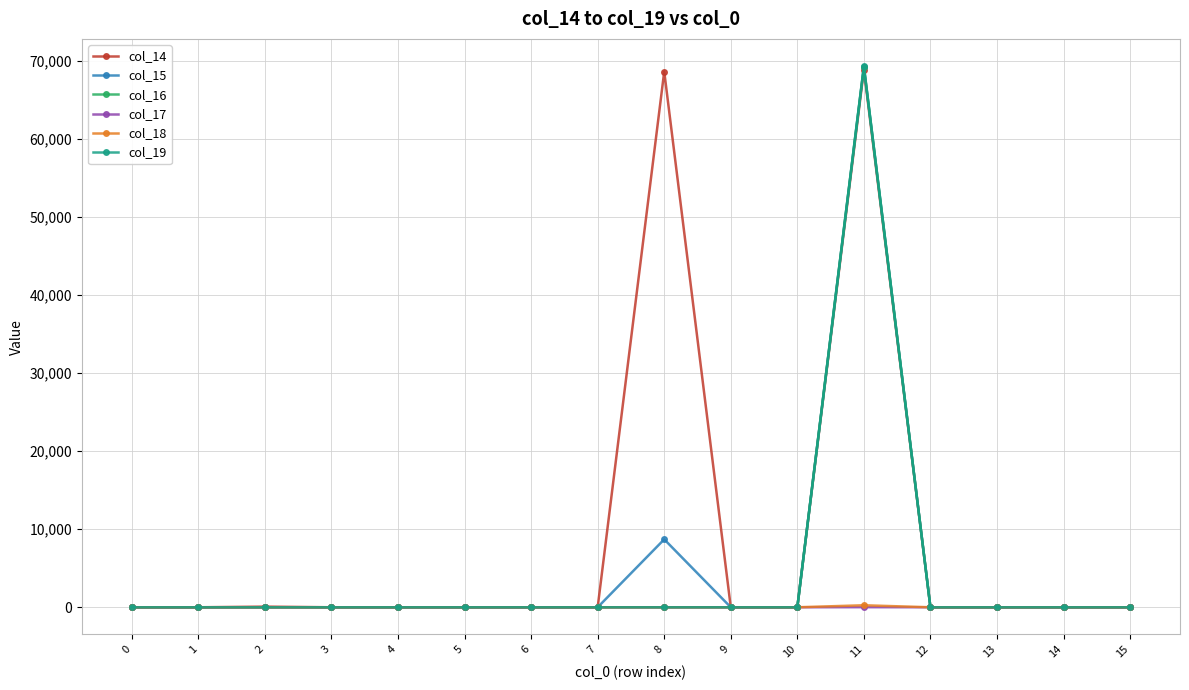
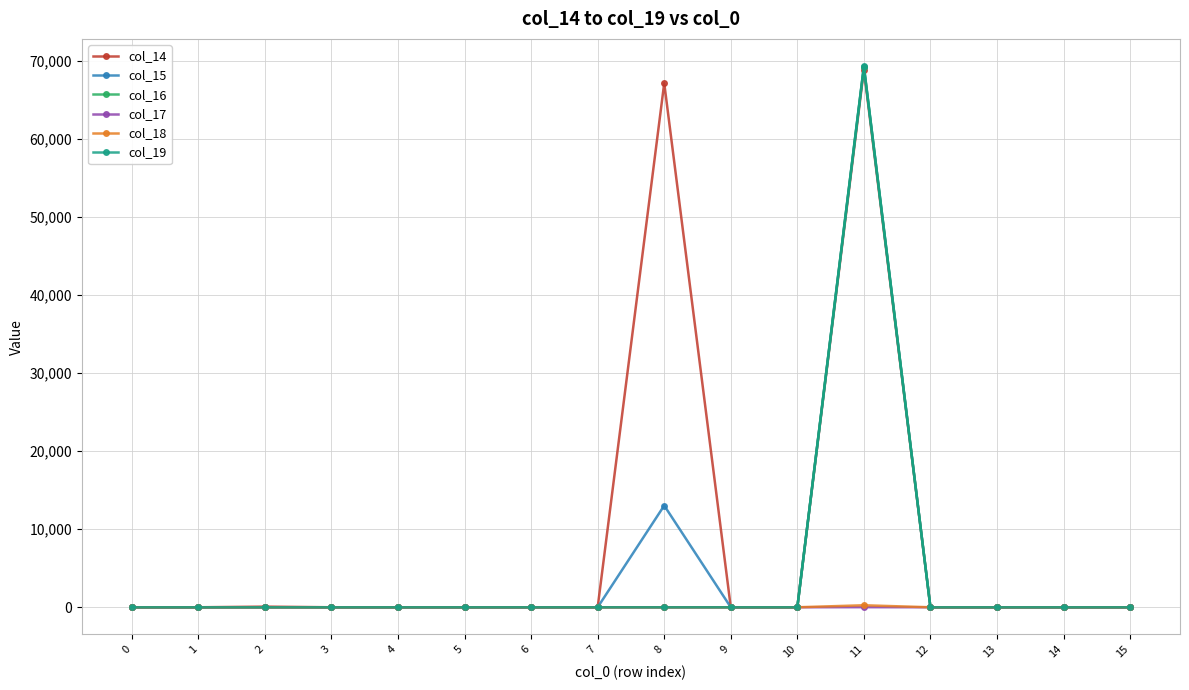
col_14, 8: 69,000 -> 67,000
col_15, 8: 9,000 -> 13,000
